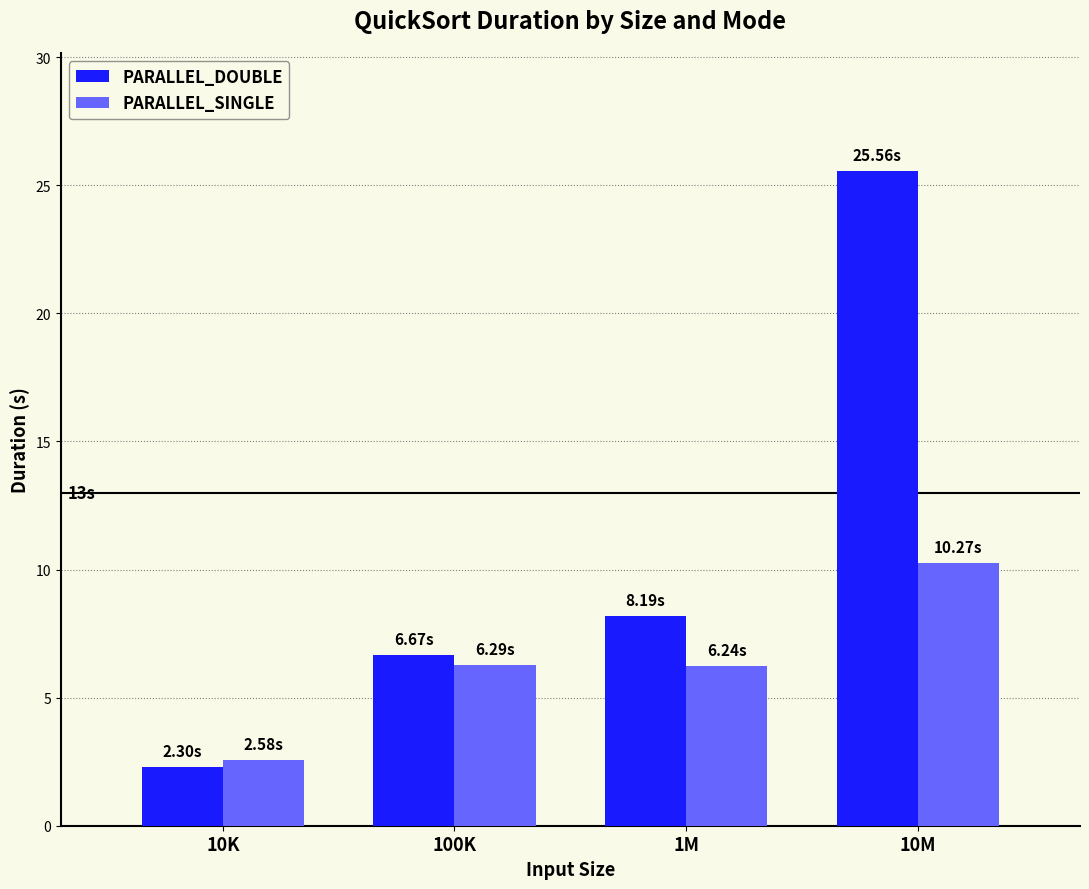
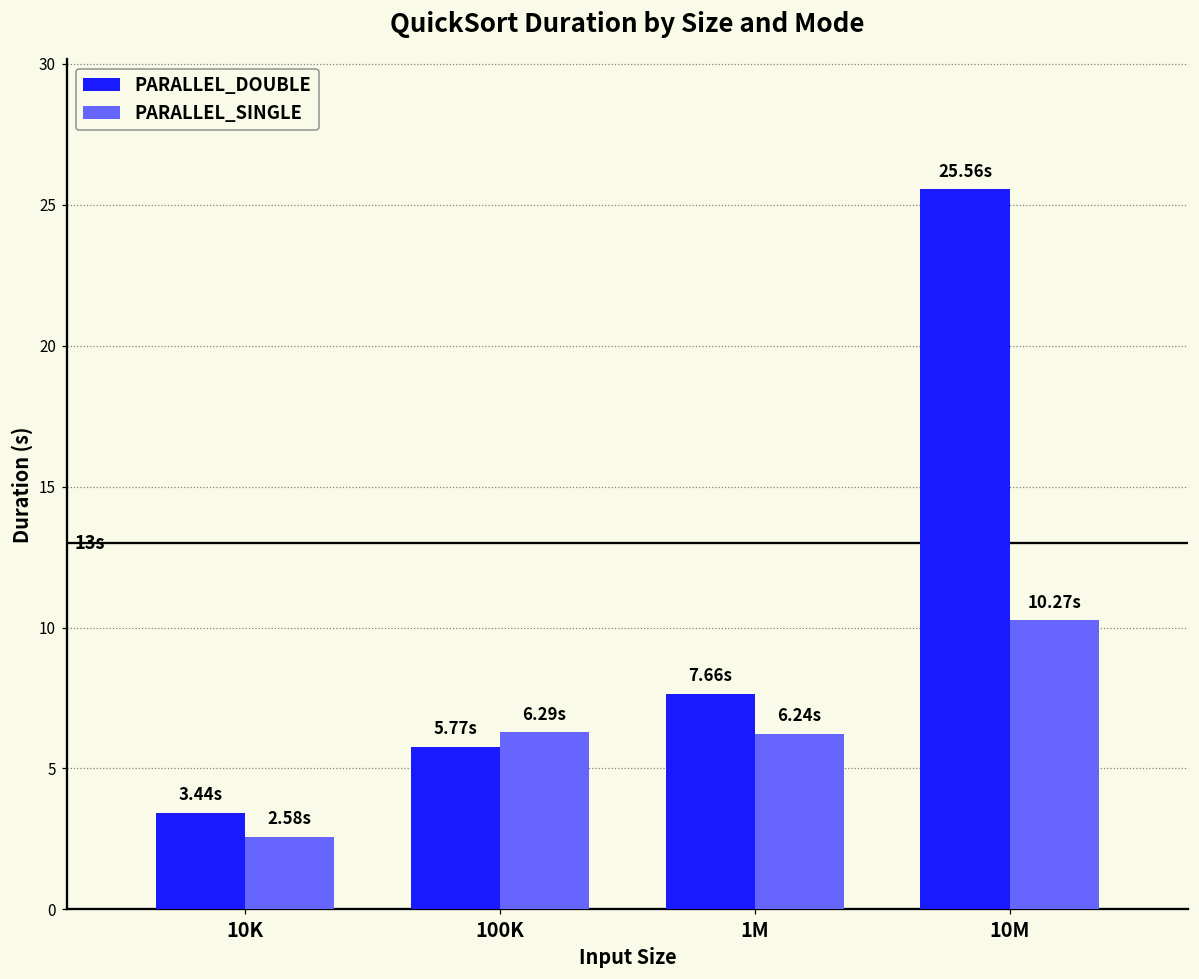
PARALLEL_DOUBLE, 10K: 2.30s -> 3.44s
PARALLEL_DOUBLE, 100K: 6.67s -> 5.77s
PARALLEL_DOUBLE, 1M: 8.19s -> 7.66s
